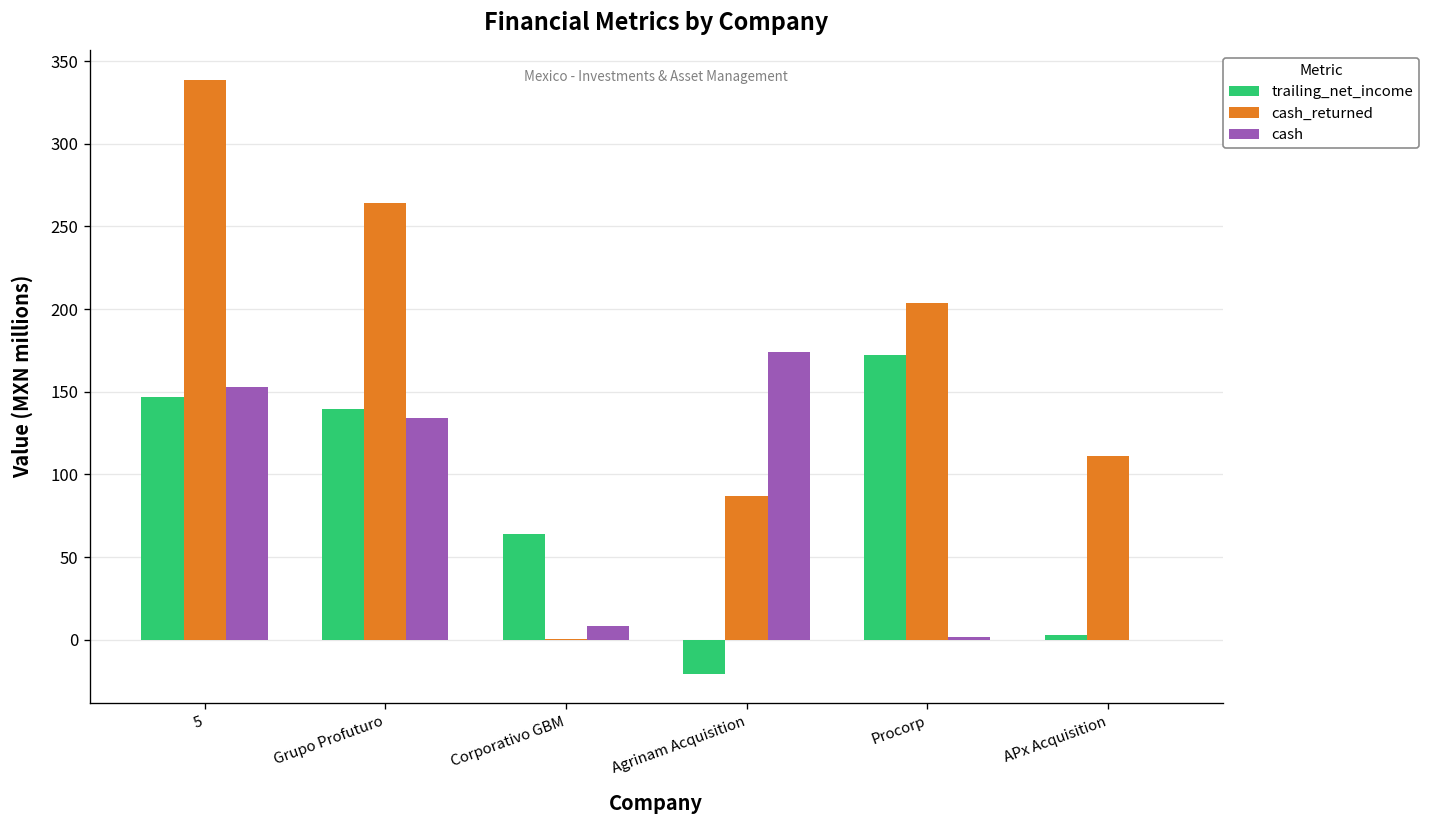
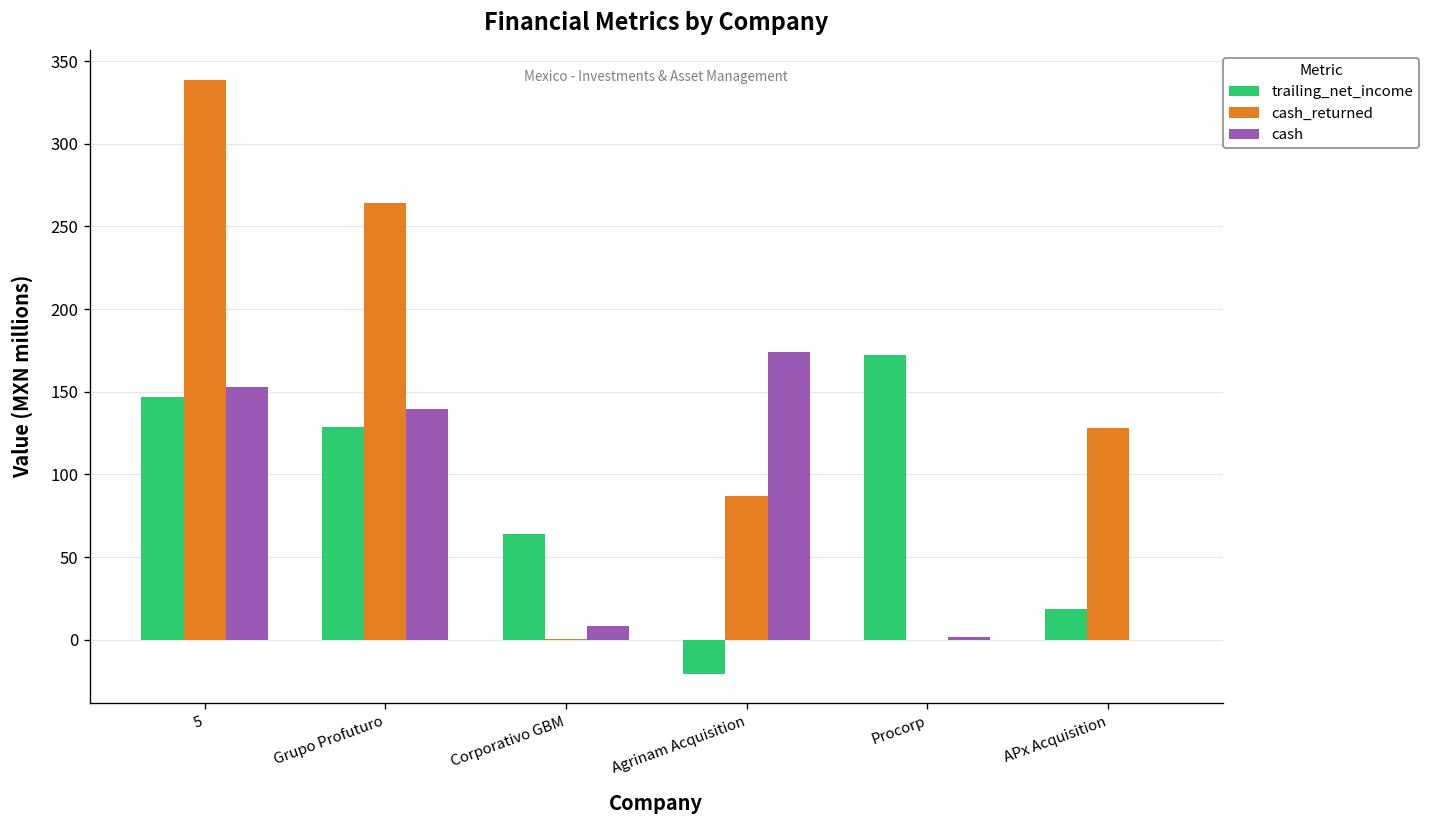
trailing_net_income, Grupo Profuturo: 140 -> 129
cash, Grupo Profuturo: 134 -> 140
cash_returned, Procorp: 204 -> 0
trailing_net_income, APx Acquisition: 3 -> 18
cash_returned, APx Acquisition: 111 -> 128
